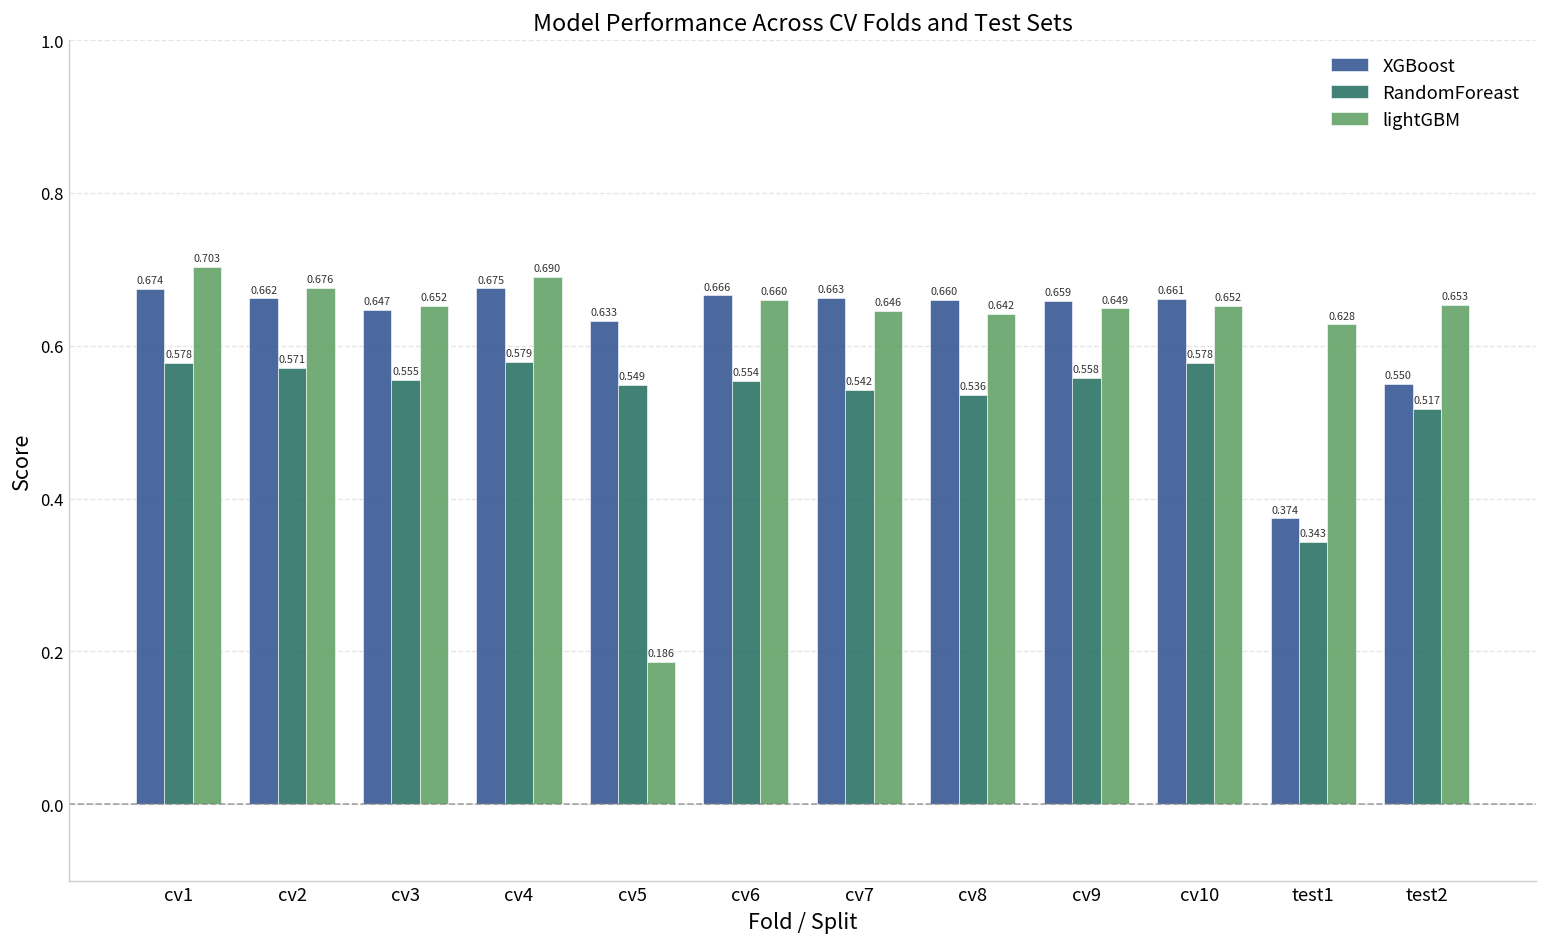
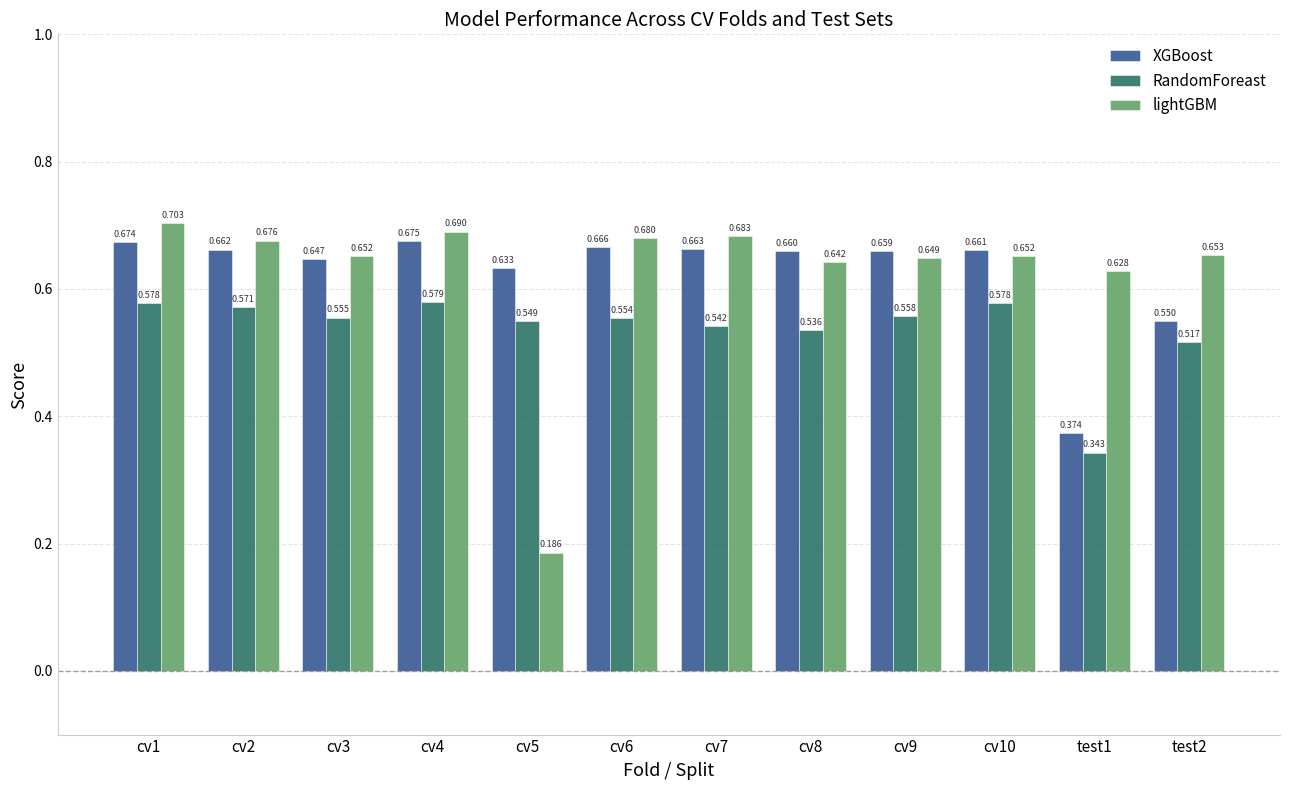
lightGBM, cv6: 0.660 -> 0.680
lightGBM, cv7: 0.646 -> 0.683
